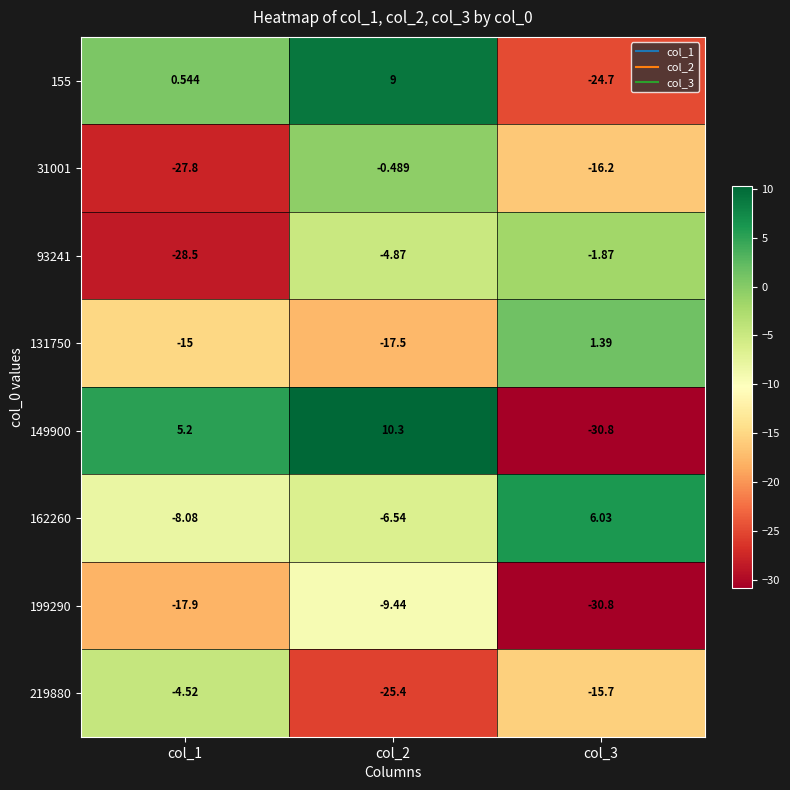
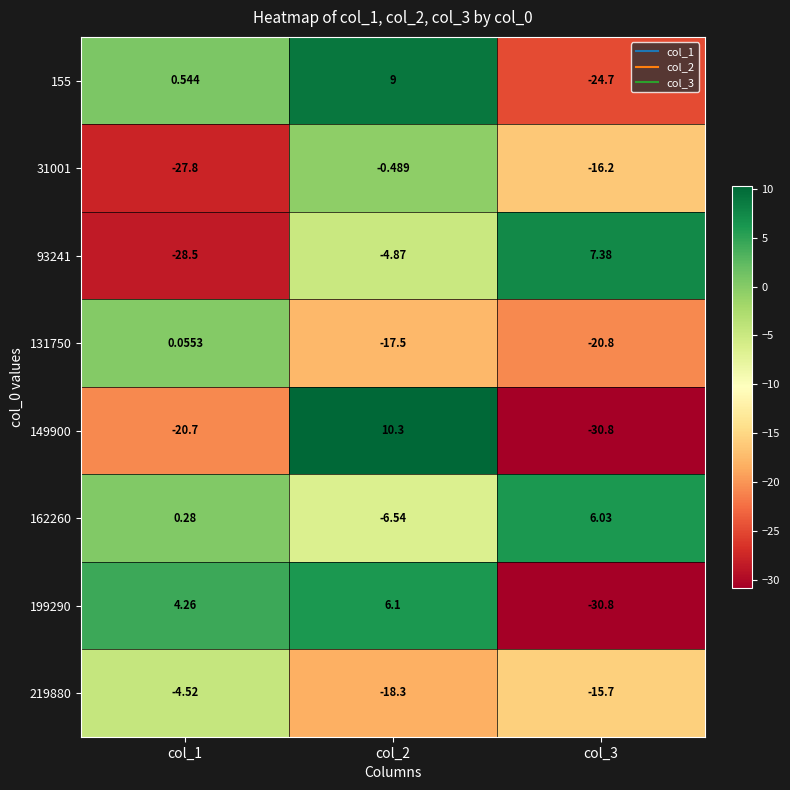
93241, col_3: -1.87 -> 7.38
131750, col_1: -15 -> 0.0553
131750, col_3: 1.39 -> -20.8
149900, col_1: 5.2 -> -20.7
162260, col_1: -8.08 -> 0.28
199290, col_1: -17.9 -> 4.26
199290, col_2: -9.44 -> 6.1
219880, col_2: -25.4 -> -18.3
